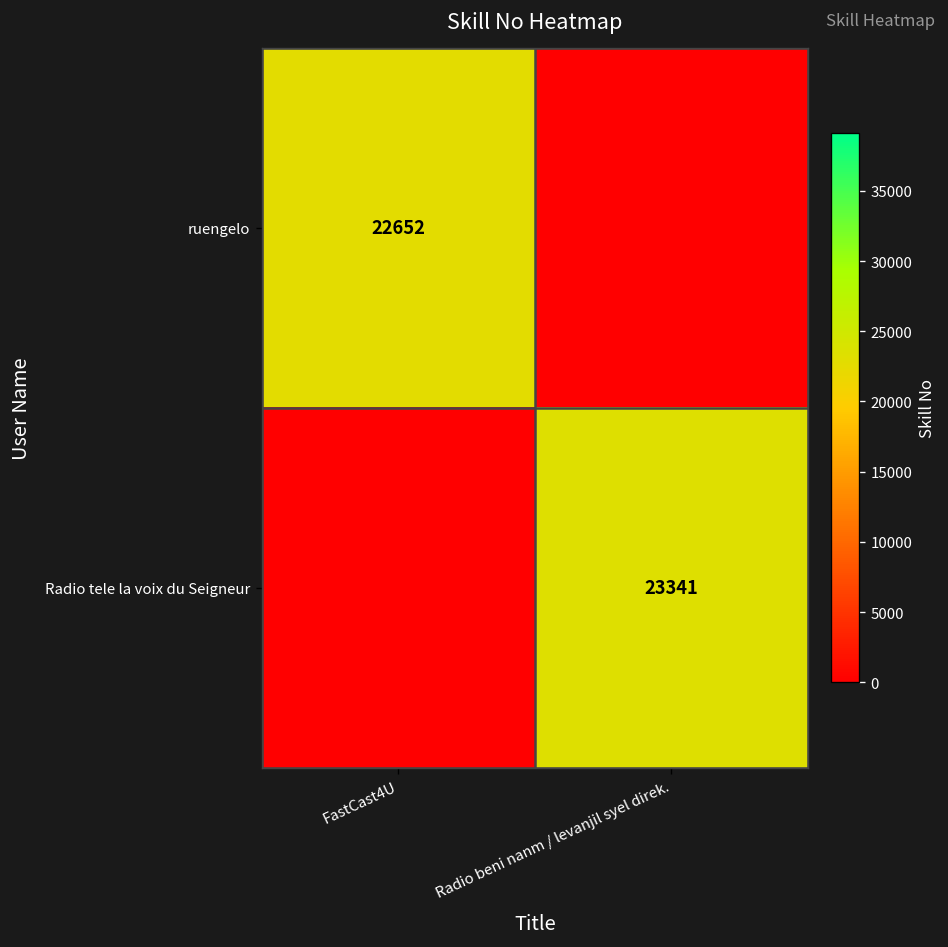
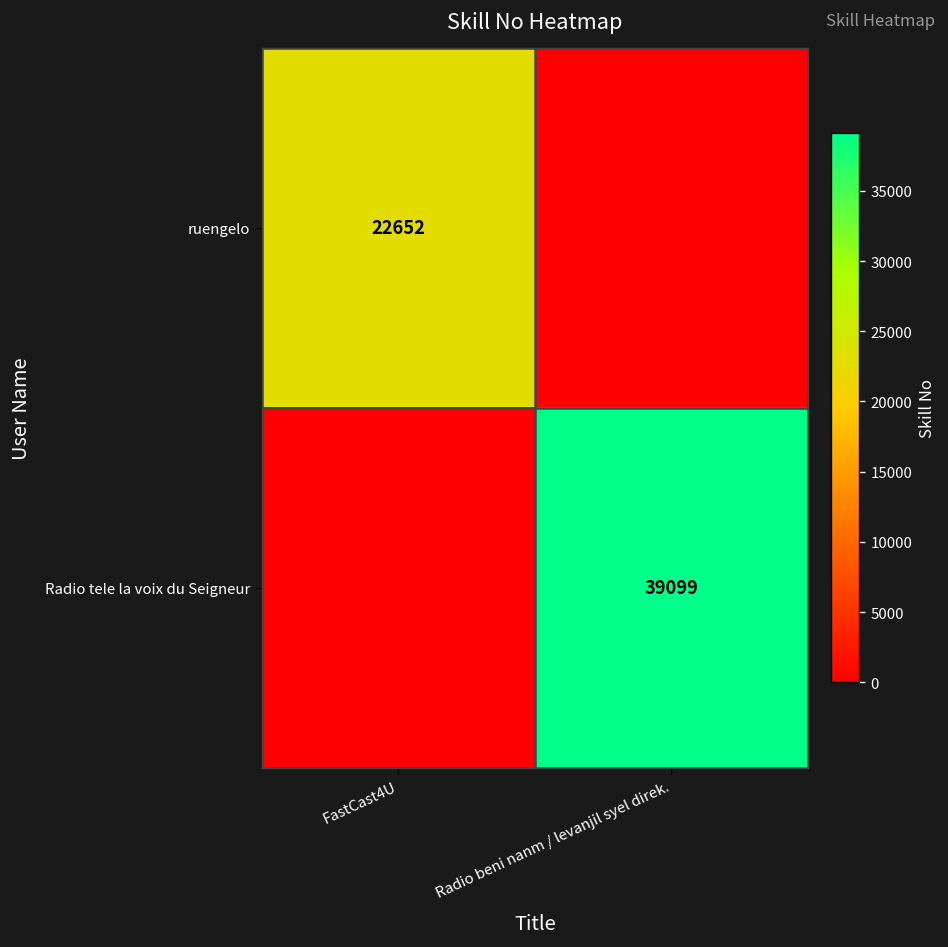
Radio tele la voix du Seigneur, Radio beni nanm / levanjil syel direk.: 23341 -> 39099
